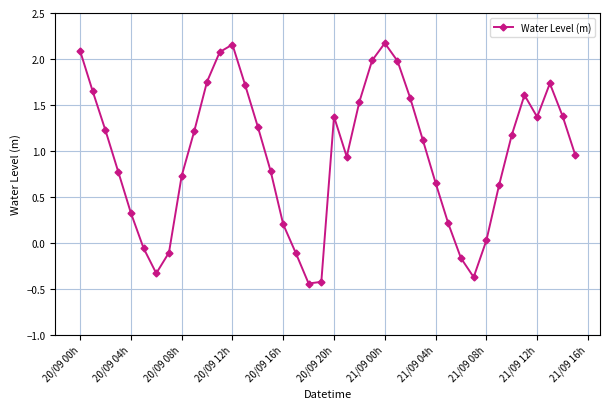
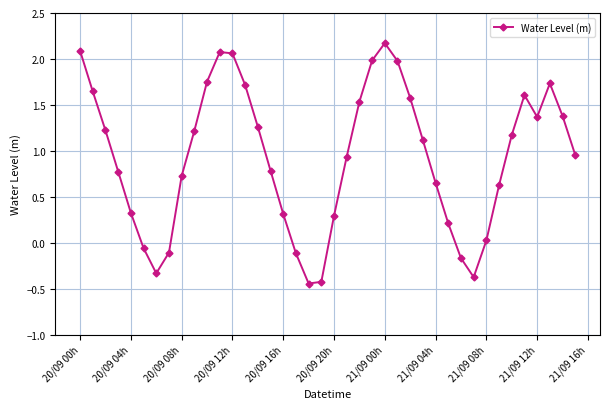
20/09 12h: 2.2 -> 2.1
20/09 16h: 0.2 -> 0.3
20/09 20h: 1.4 -> 0.3
